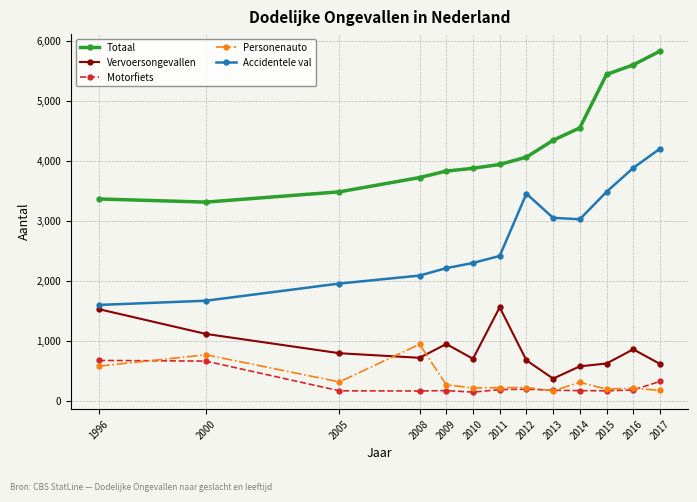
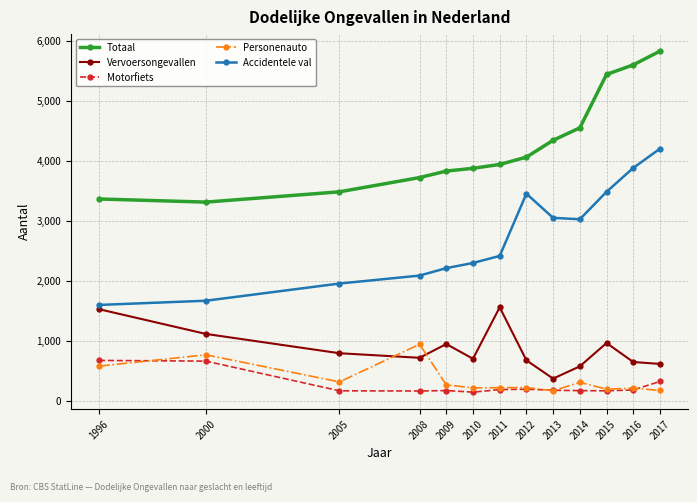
Vervoersongevallen, 2015: 600 -> 1,000
Vervoersongevallen, 2016: 900 -> 700
